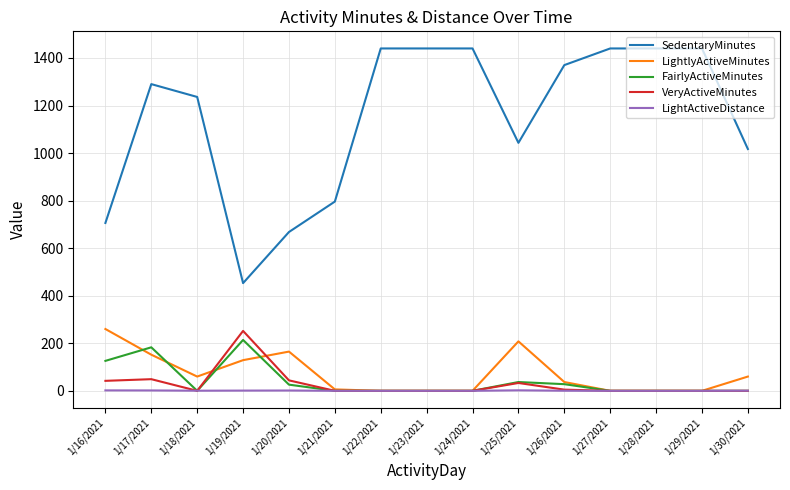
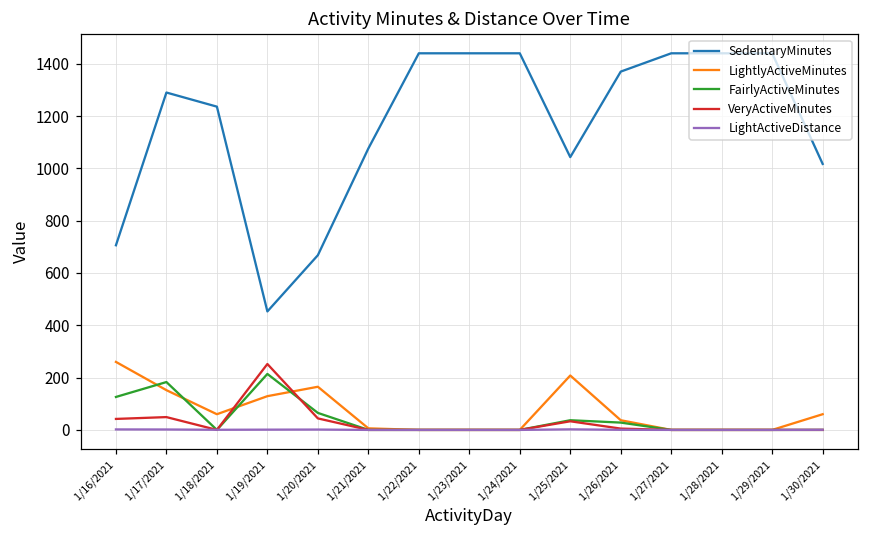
FairlyActiveMinutes, 1/20/2021: 30 -> 70
SedentaryMinutes, 1/21/2021: 800 -> 1080
